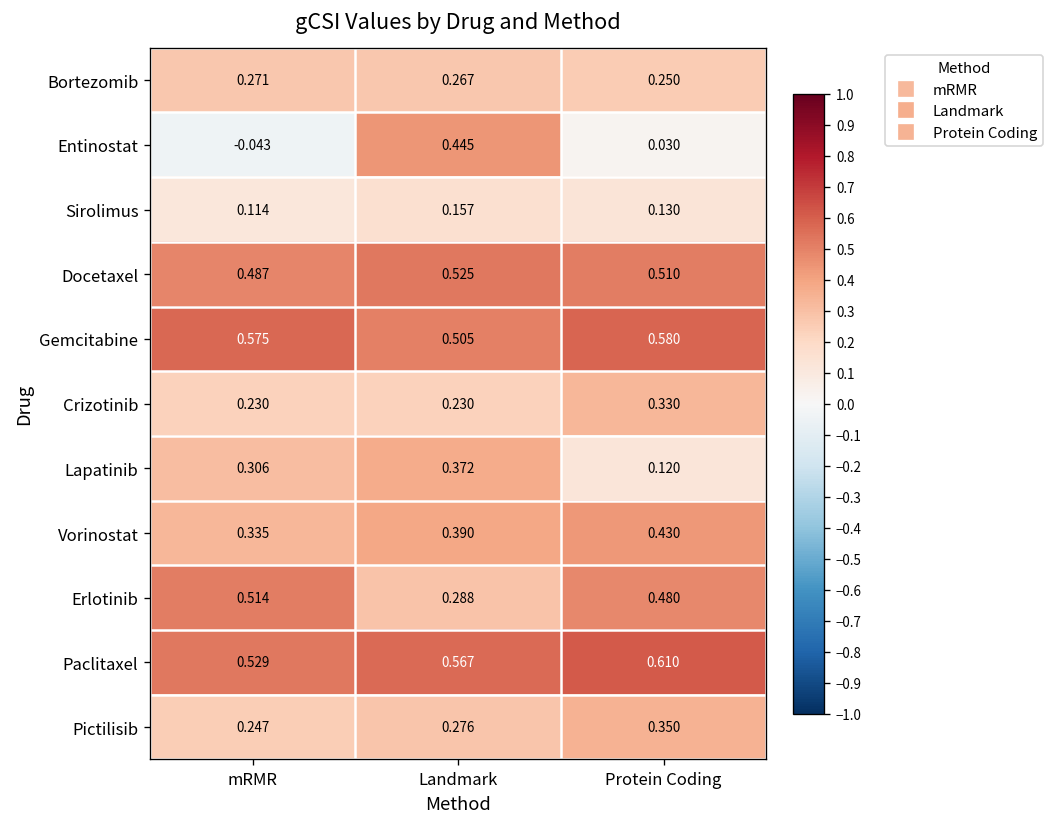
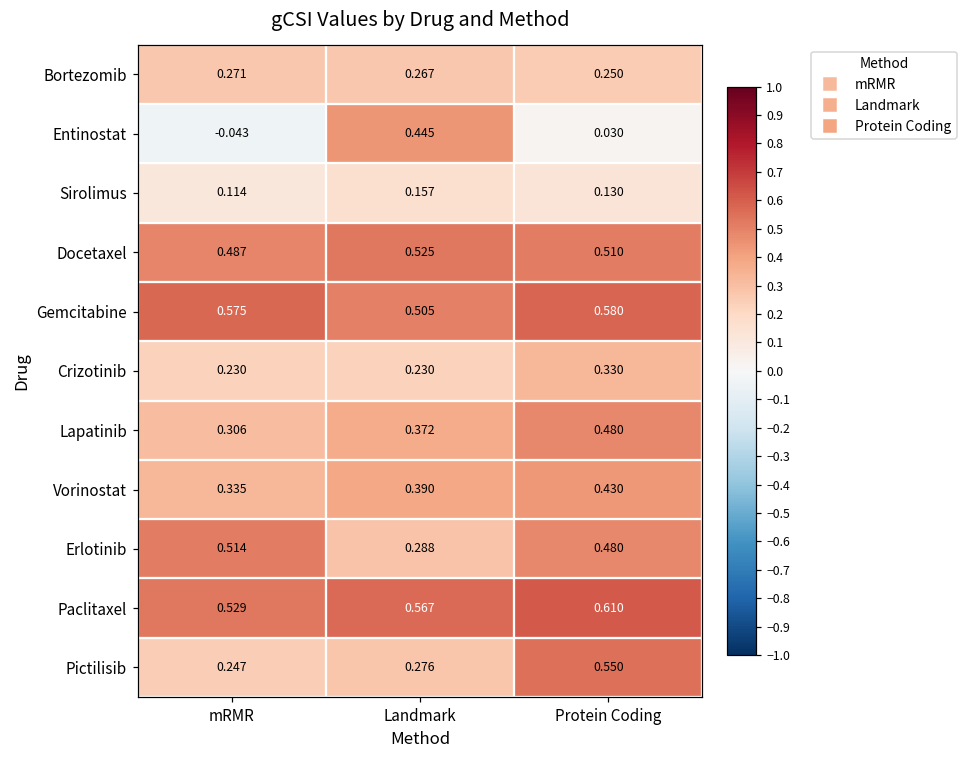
Lapatinib, Protein Coding: 0.120 -> 0.480
Pictilisib, Protein Coding: 0.350 -> 0.550
